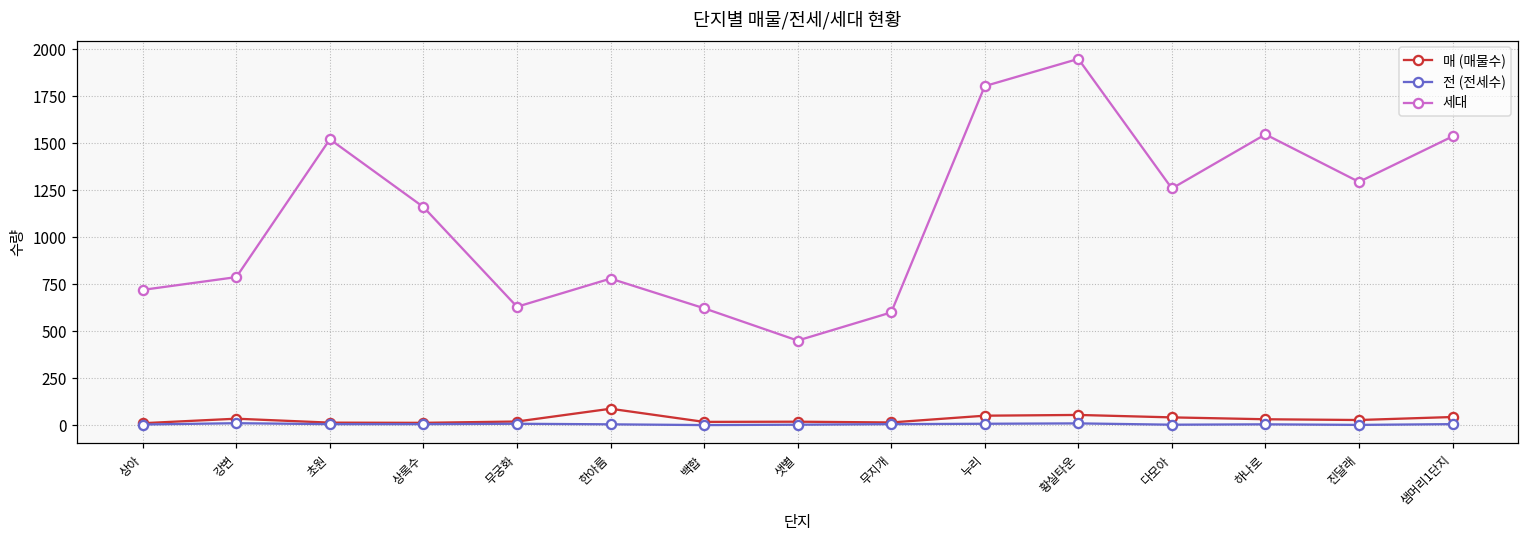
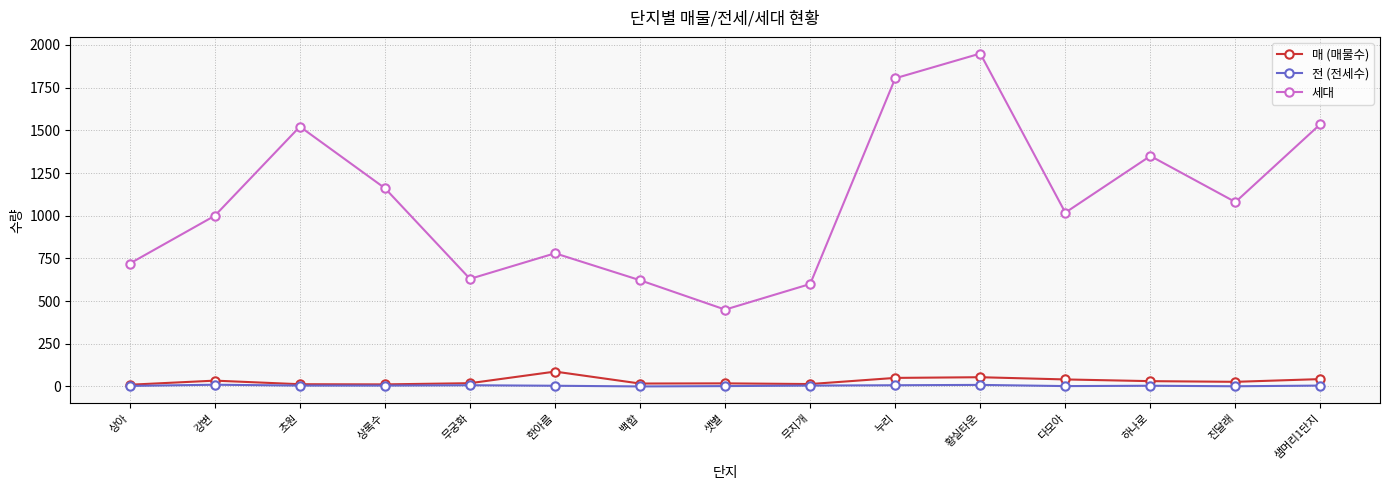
세대, 강변: 790 -> 1000
세대, 다모아: 1260 -> 1020
세대, 하나로: 1550 -> 1350
세대, 진달래: 1300 -> 1080
